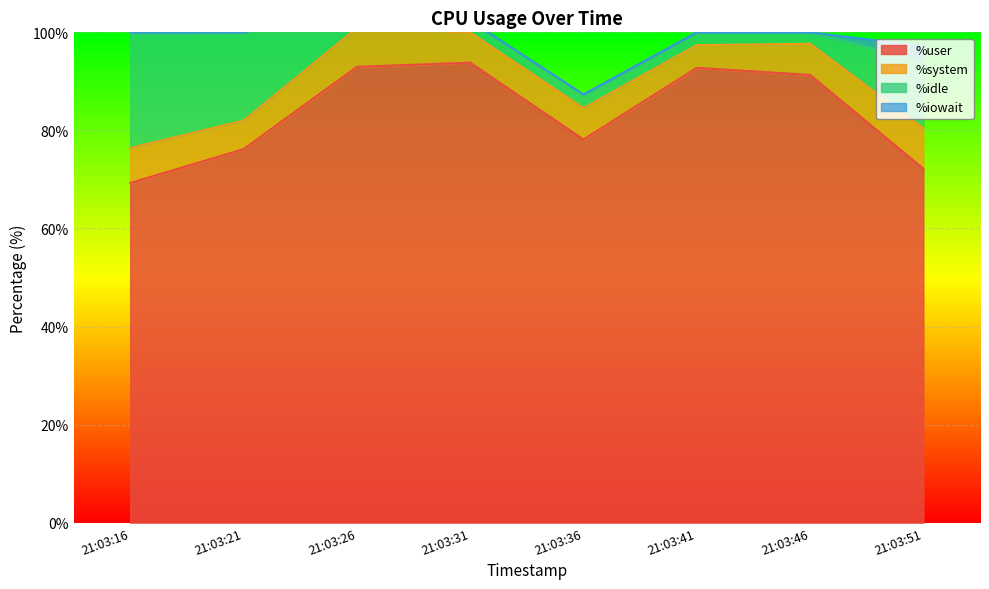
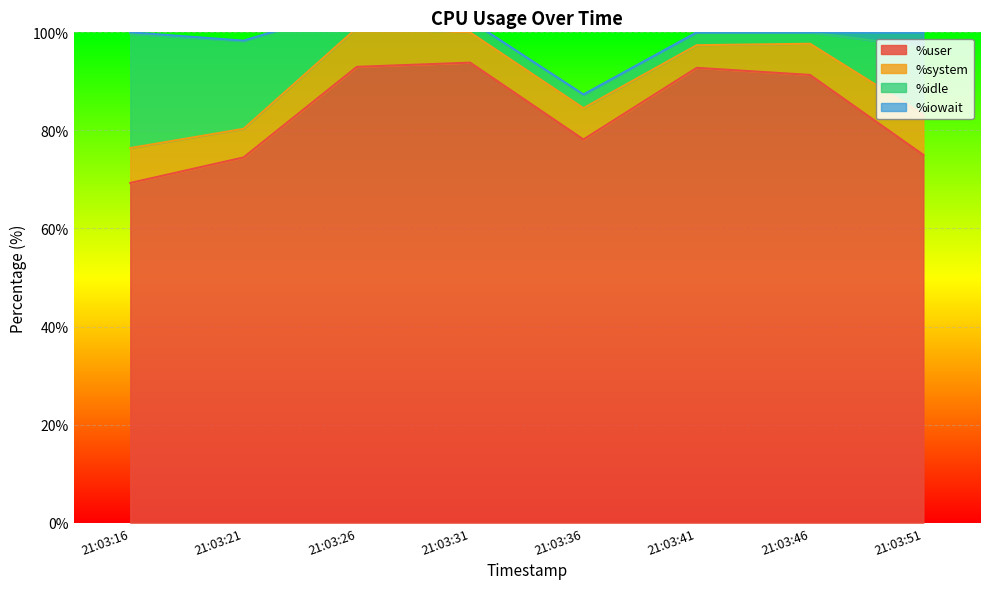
%user, 21:03:21: 76% -> 74%
%user, 21:03:51: 72% -> 75%
